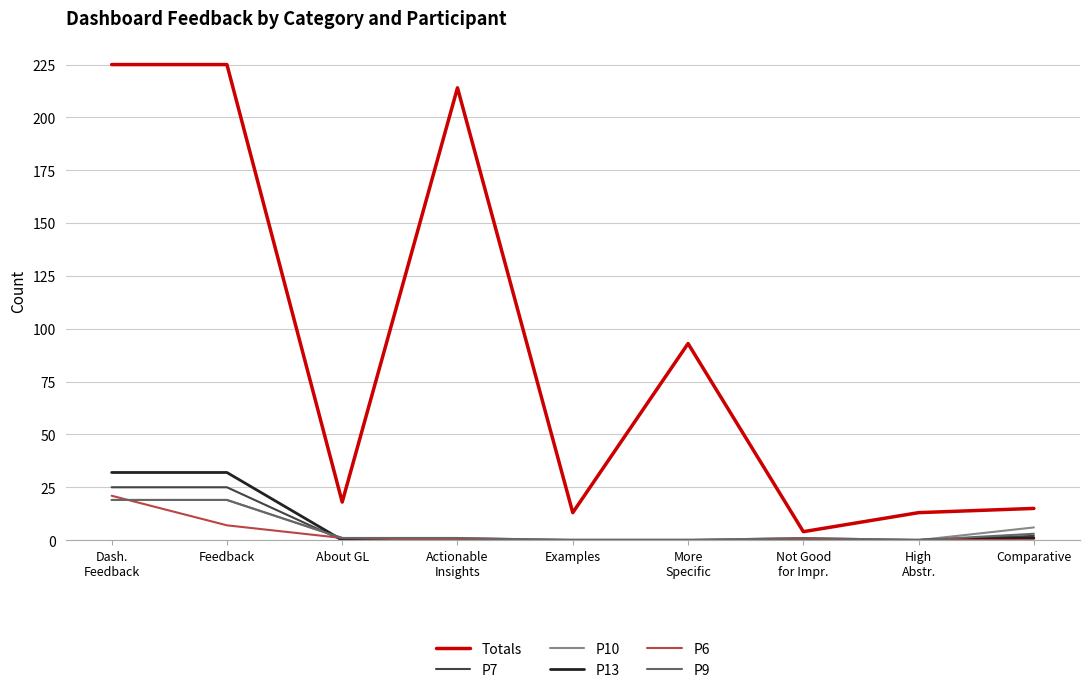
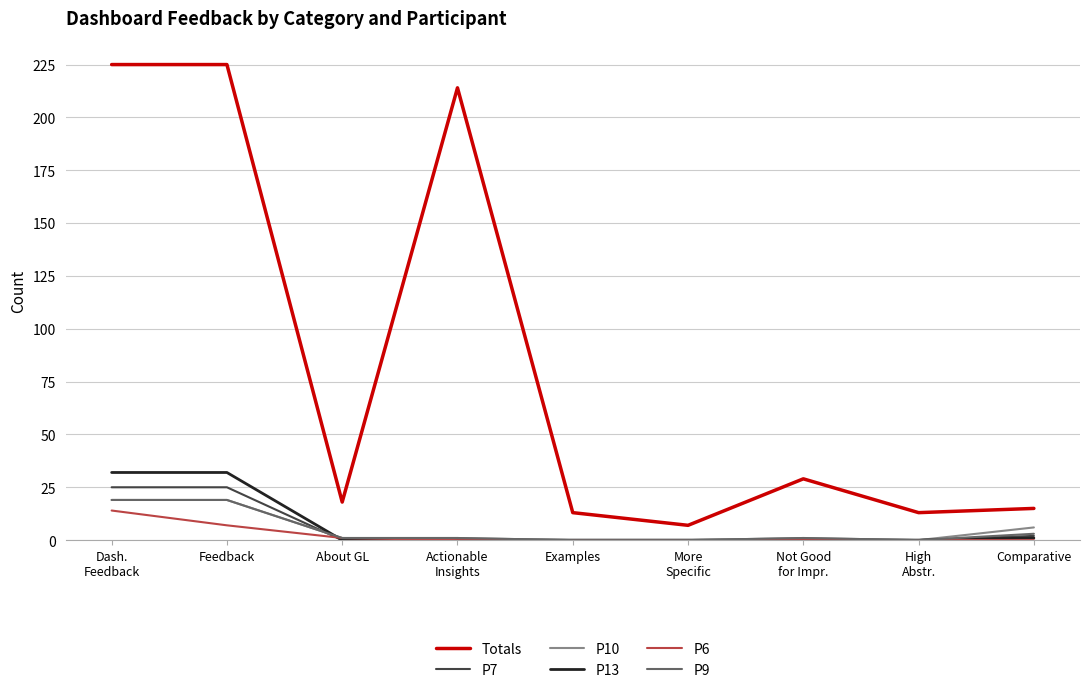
P6, Dash. Feedback: 21 -> 14
Totals, More Specific: 93 -> 7
Totals, Not Good for Impr.: 4 -> 29
